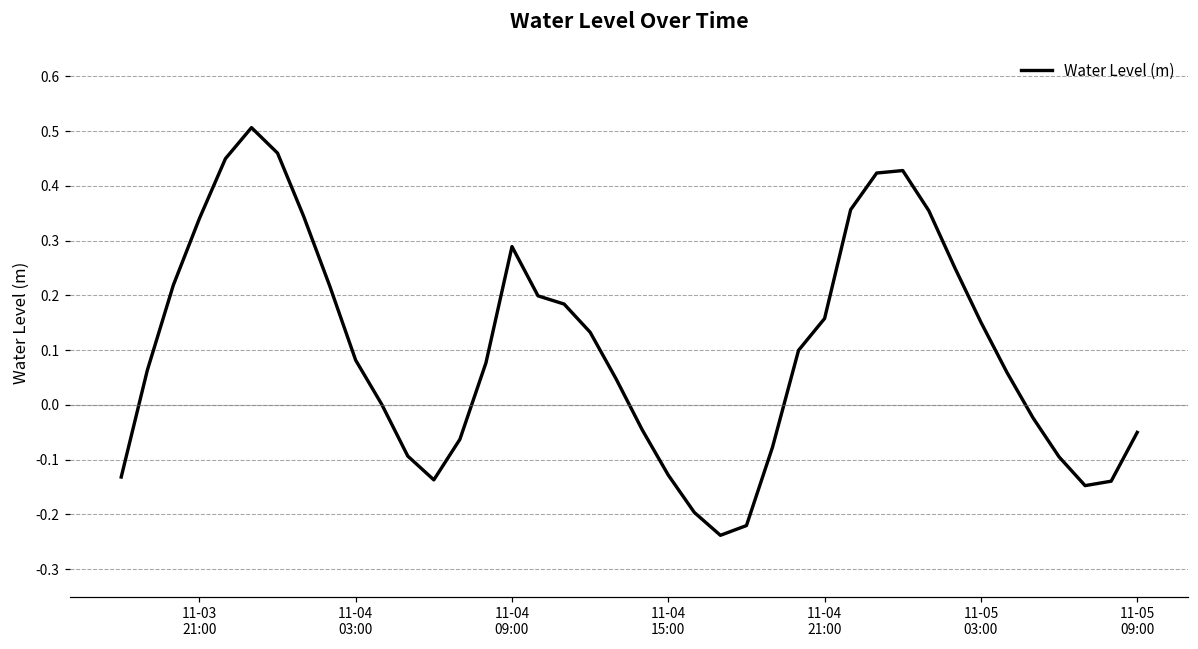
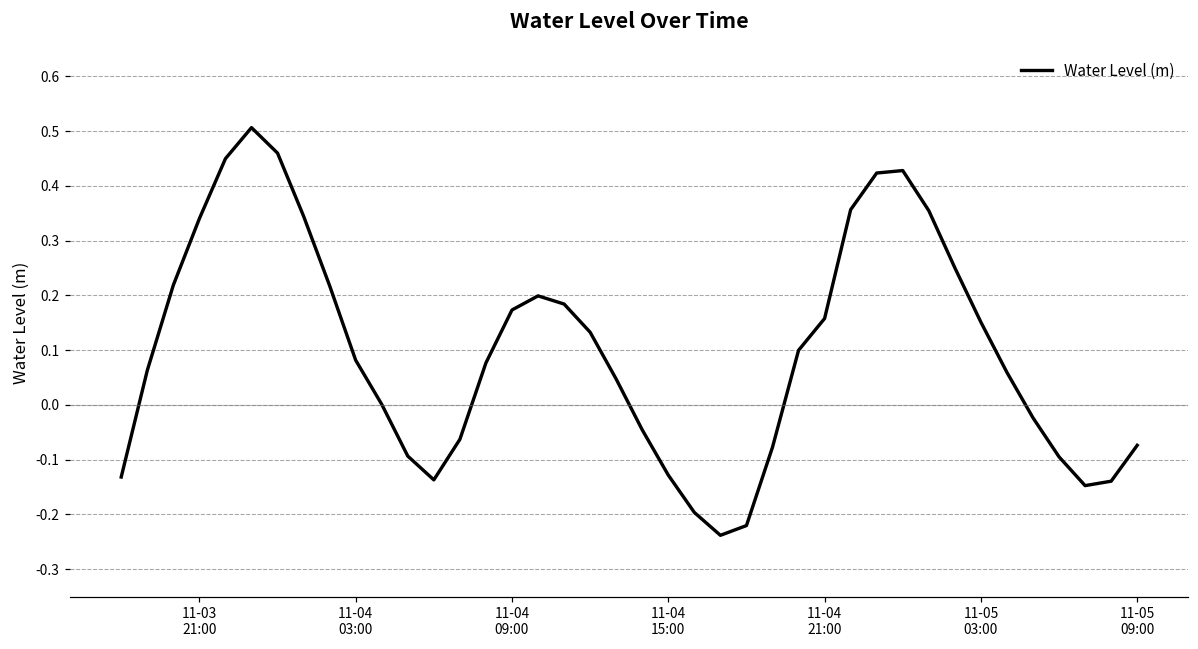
11-04 09:00: 0.29 -> 0.17
11-05 09:00: -0.05 -> -0.07
